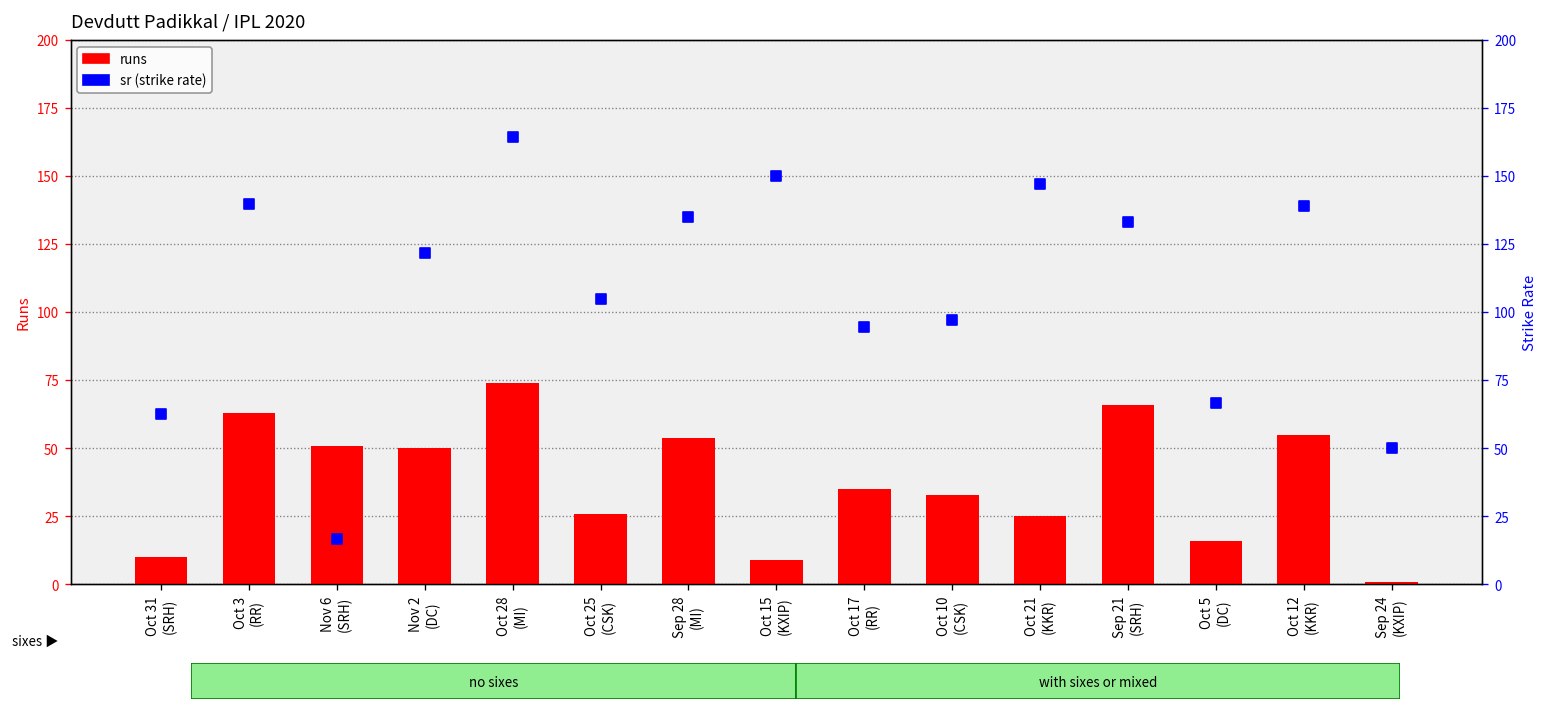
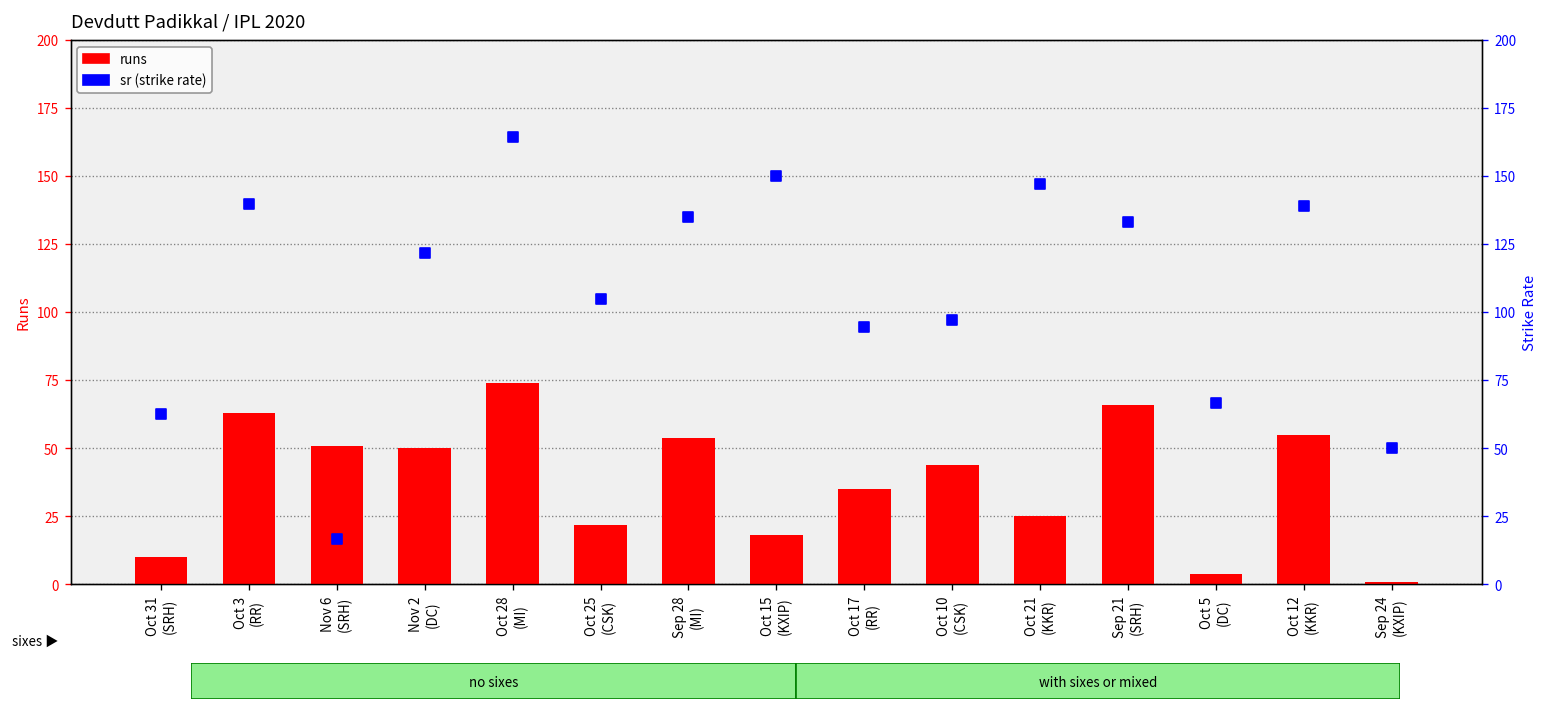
runs, Oct 25 (CSK): 26 -> 22
runs, Oct 15 (KXIP): 9 -> 18
runs, Oct 10 (CSK): 33 -> 44
runs, Oct 5 (DC): 16 -> 4
